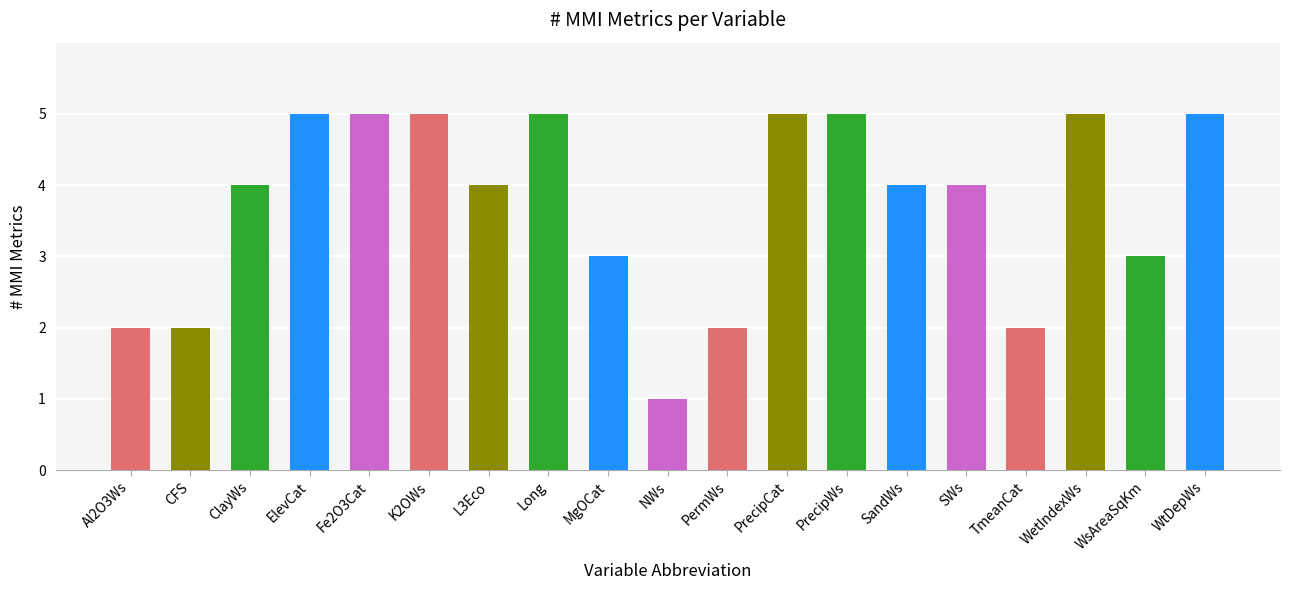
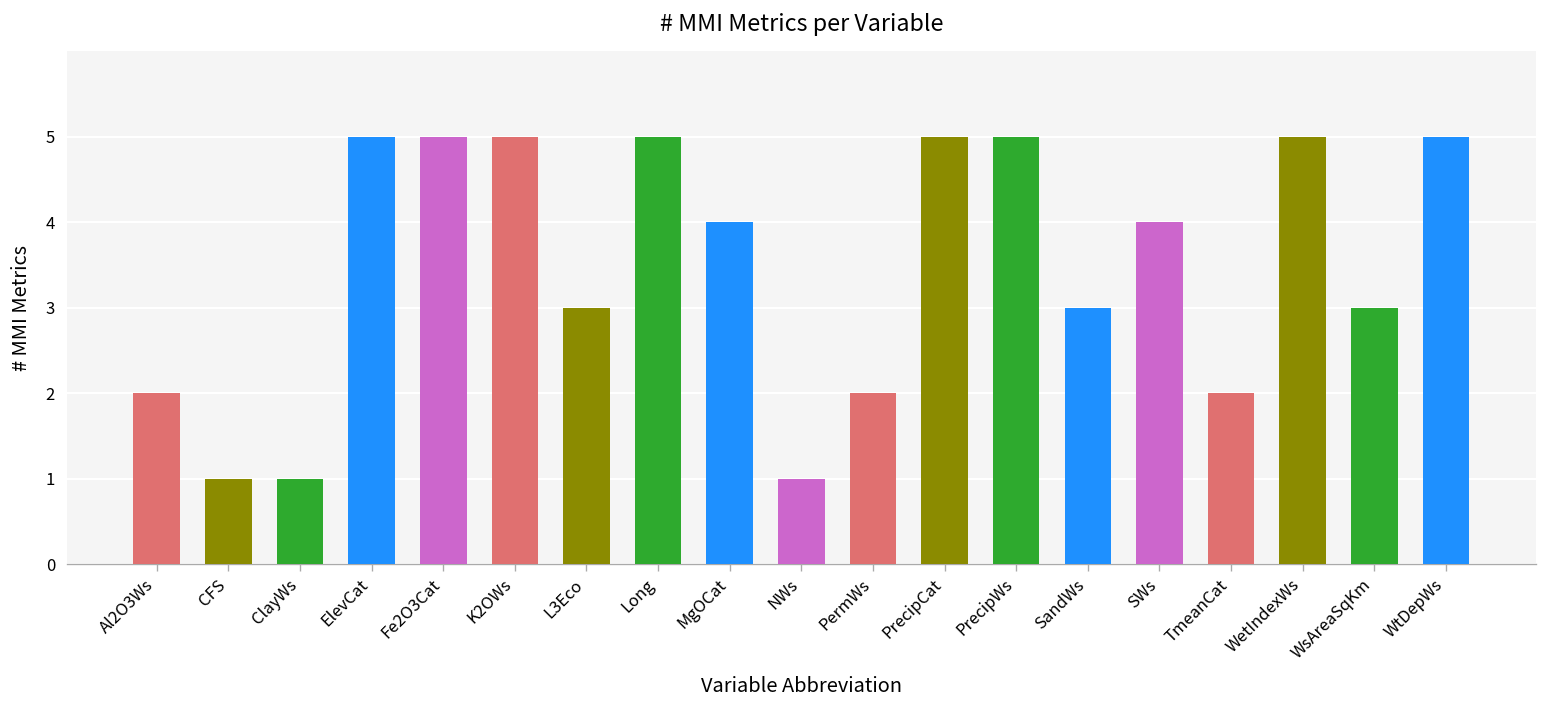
CFS: 2 -> 1
ClayWs: 4 -> 1
L3Eco: 4 -> 3
MgOCat: 3 -> 4
SandWs: 4 -> 3
